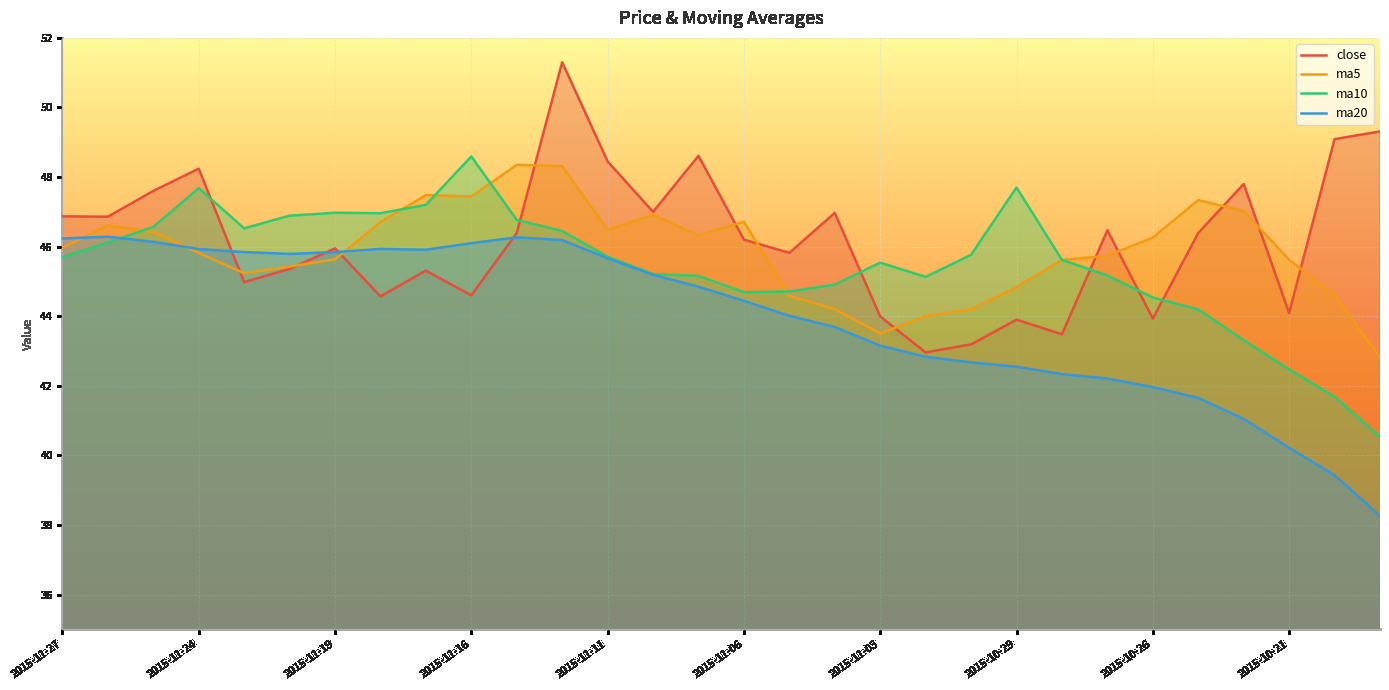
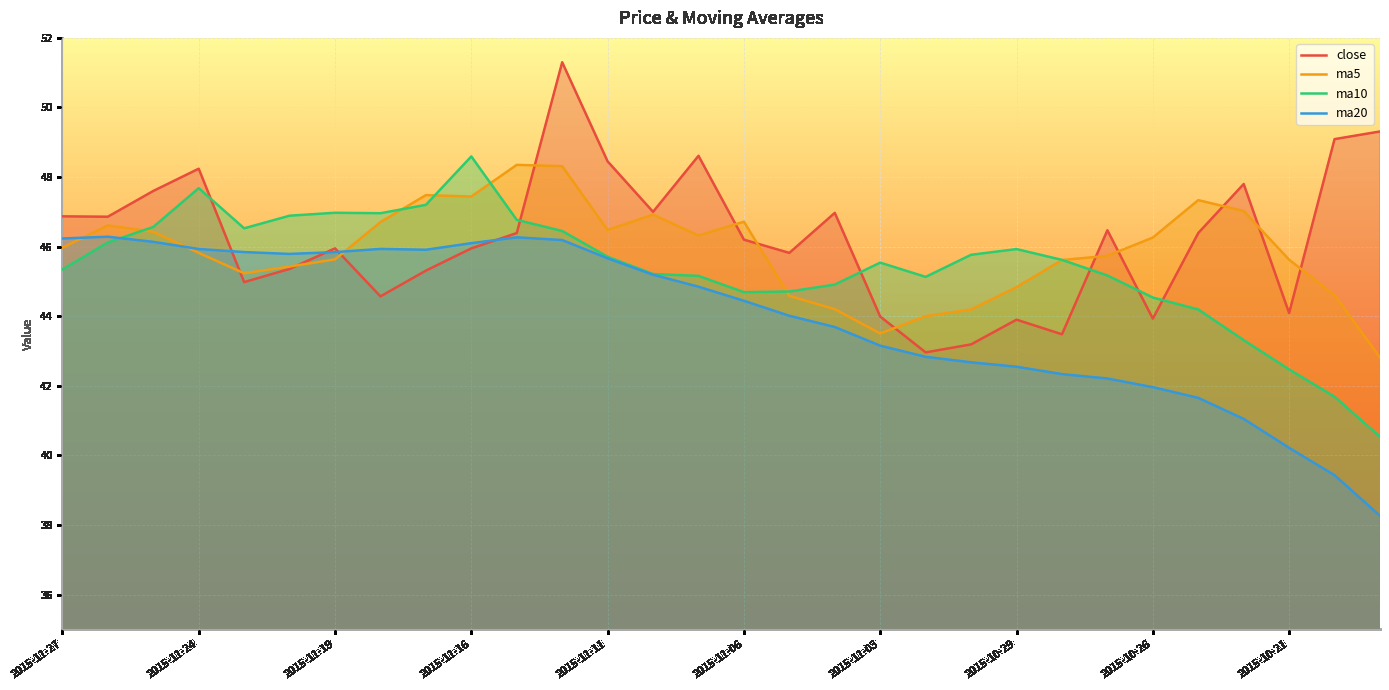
ma10, 2015-11-27: 45.7 -> 45.3
close, 2015-11-16: 44.6 -> 46.0
ma10, 2015-10-29: 47.7 -> 45.9
